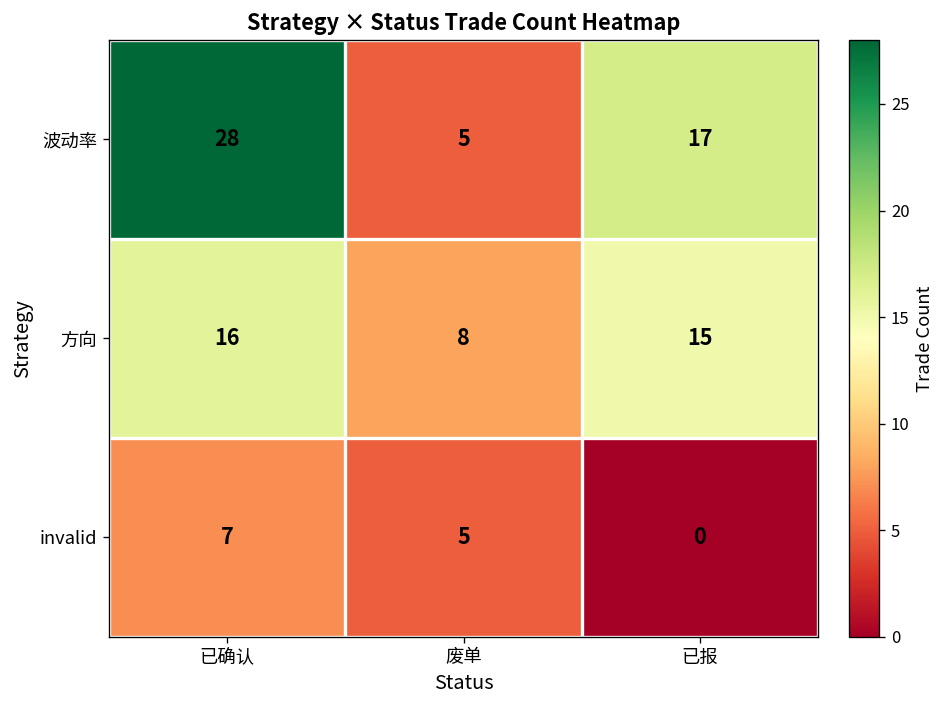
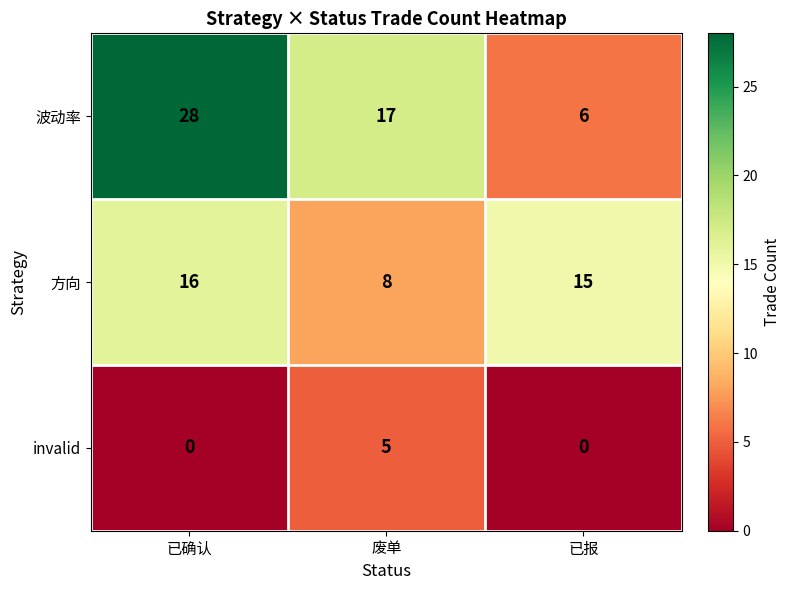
波动率, 废单: 5 -> 17
波动率, 已报: 17 -> 6
invalid, 已确认: 7 -> 0
